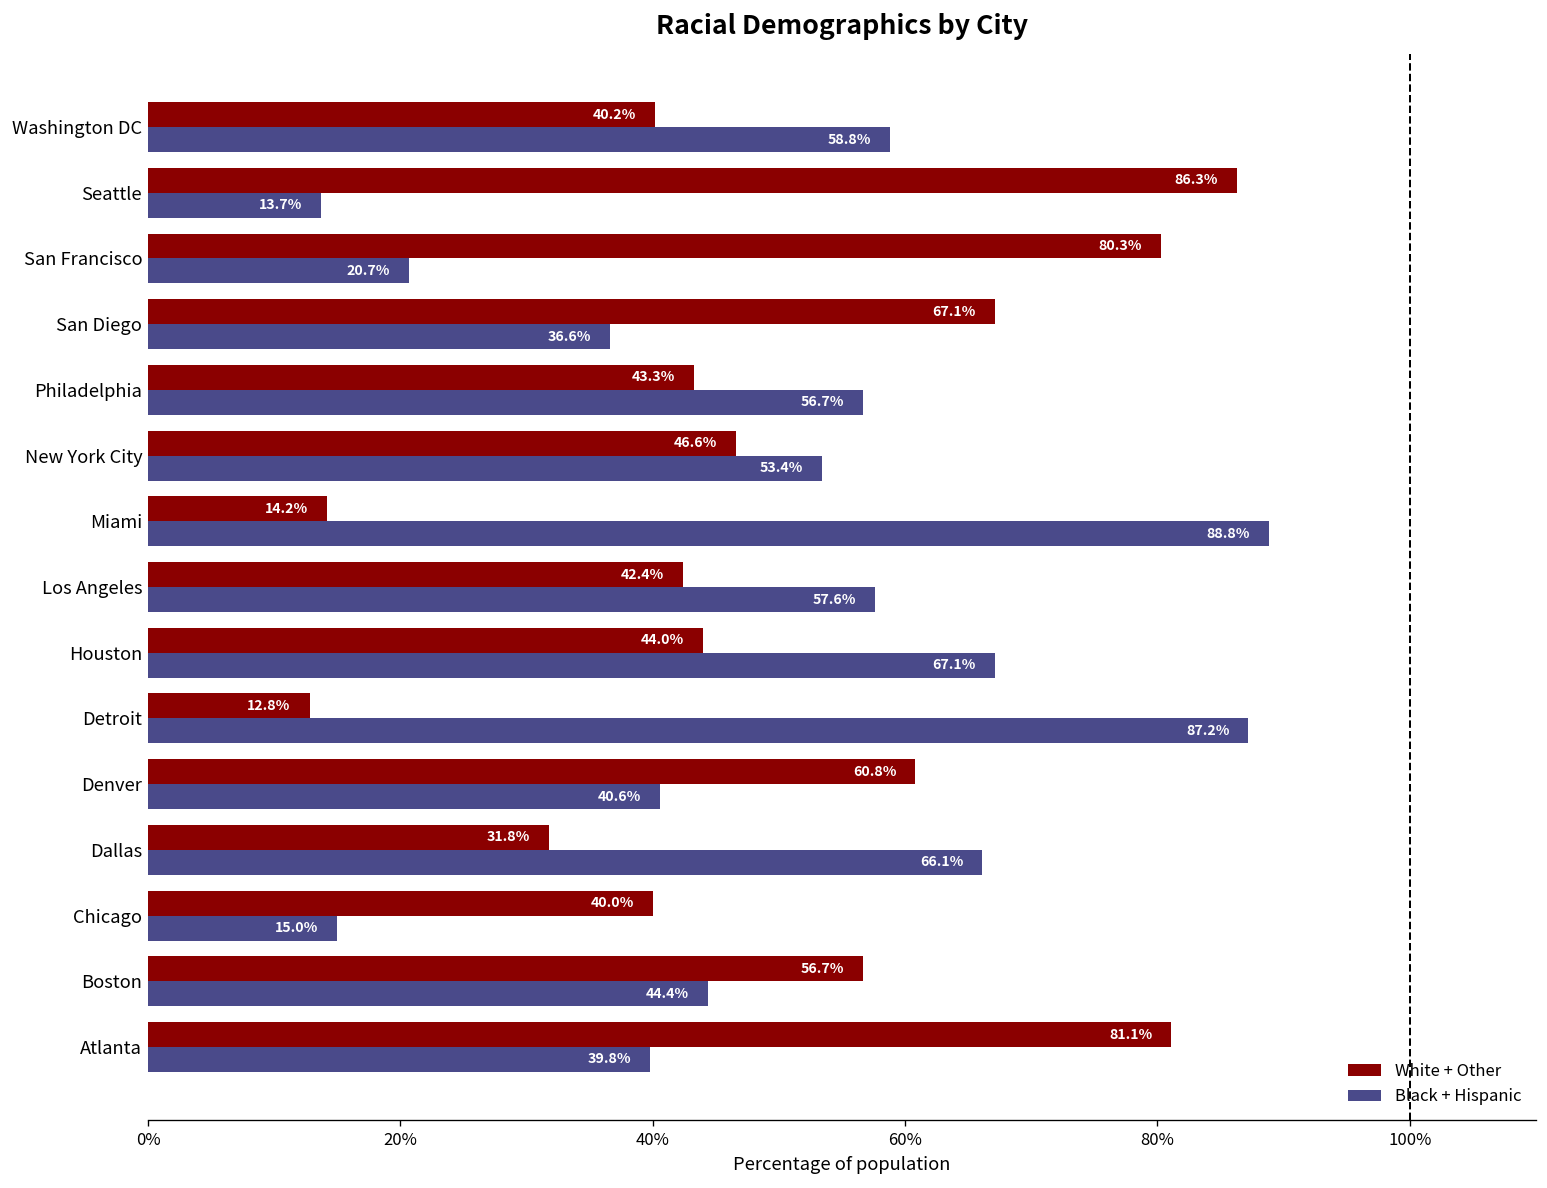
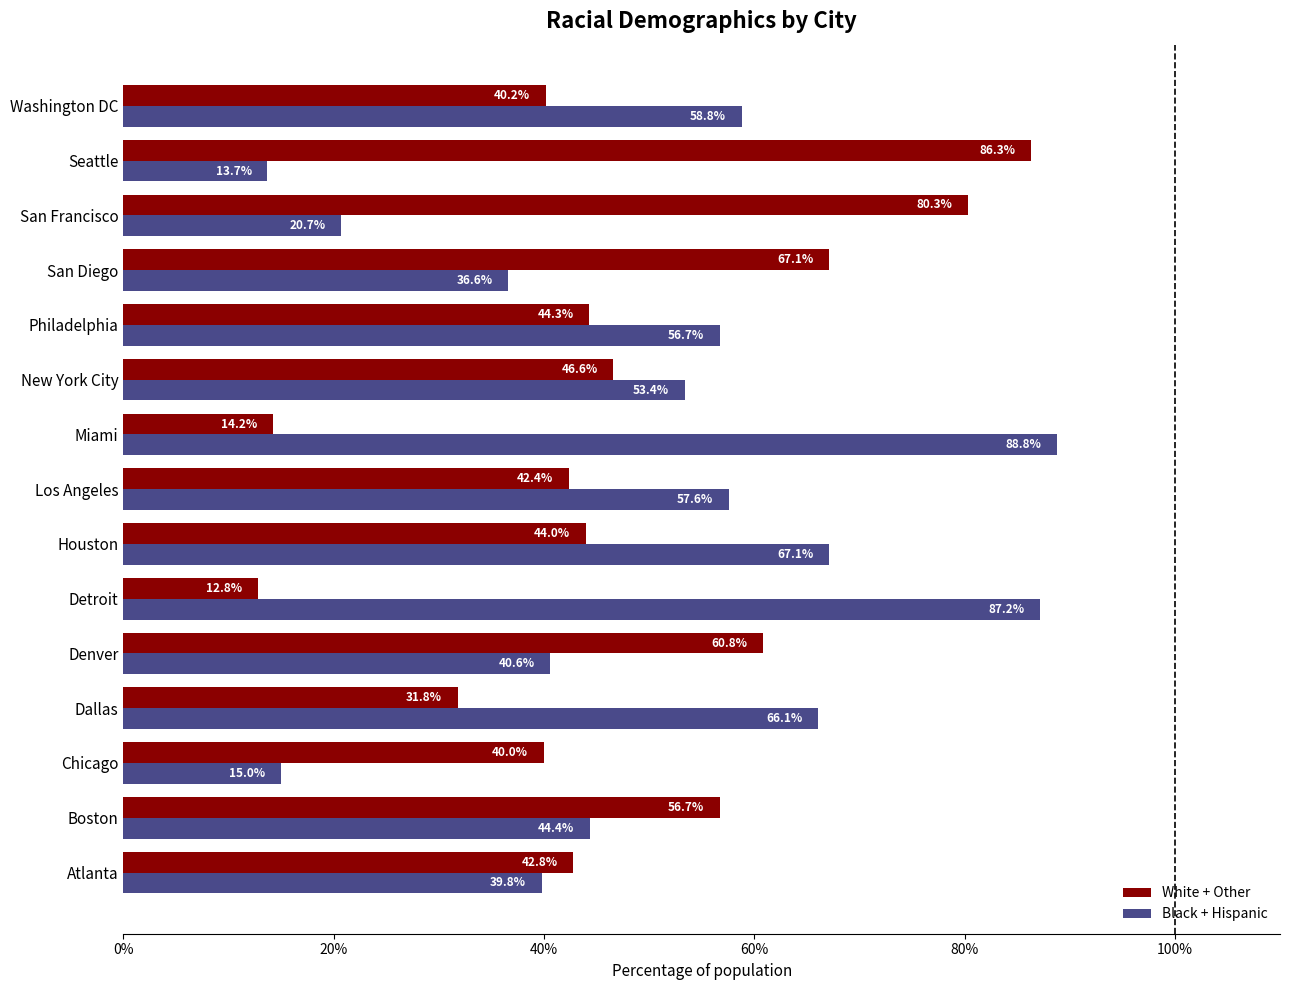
White + Other, Philadelphia: 43.3% -> 44.3%
White + Other, Atlanta: 81.1% -> 42.8%
